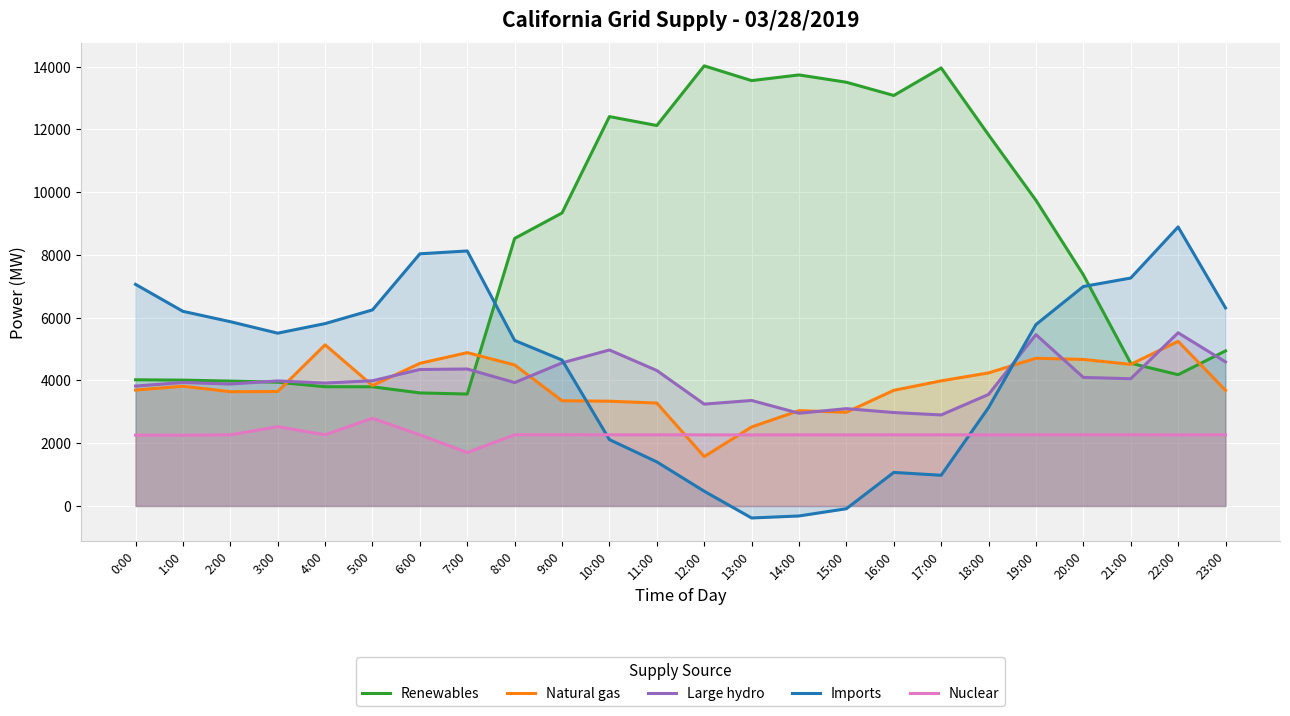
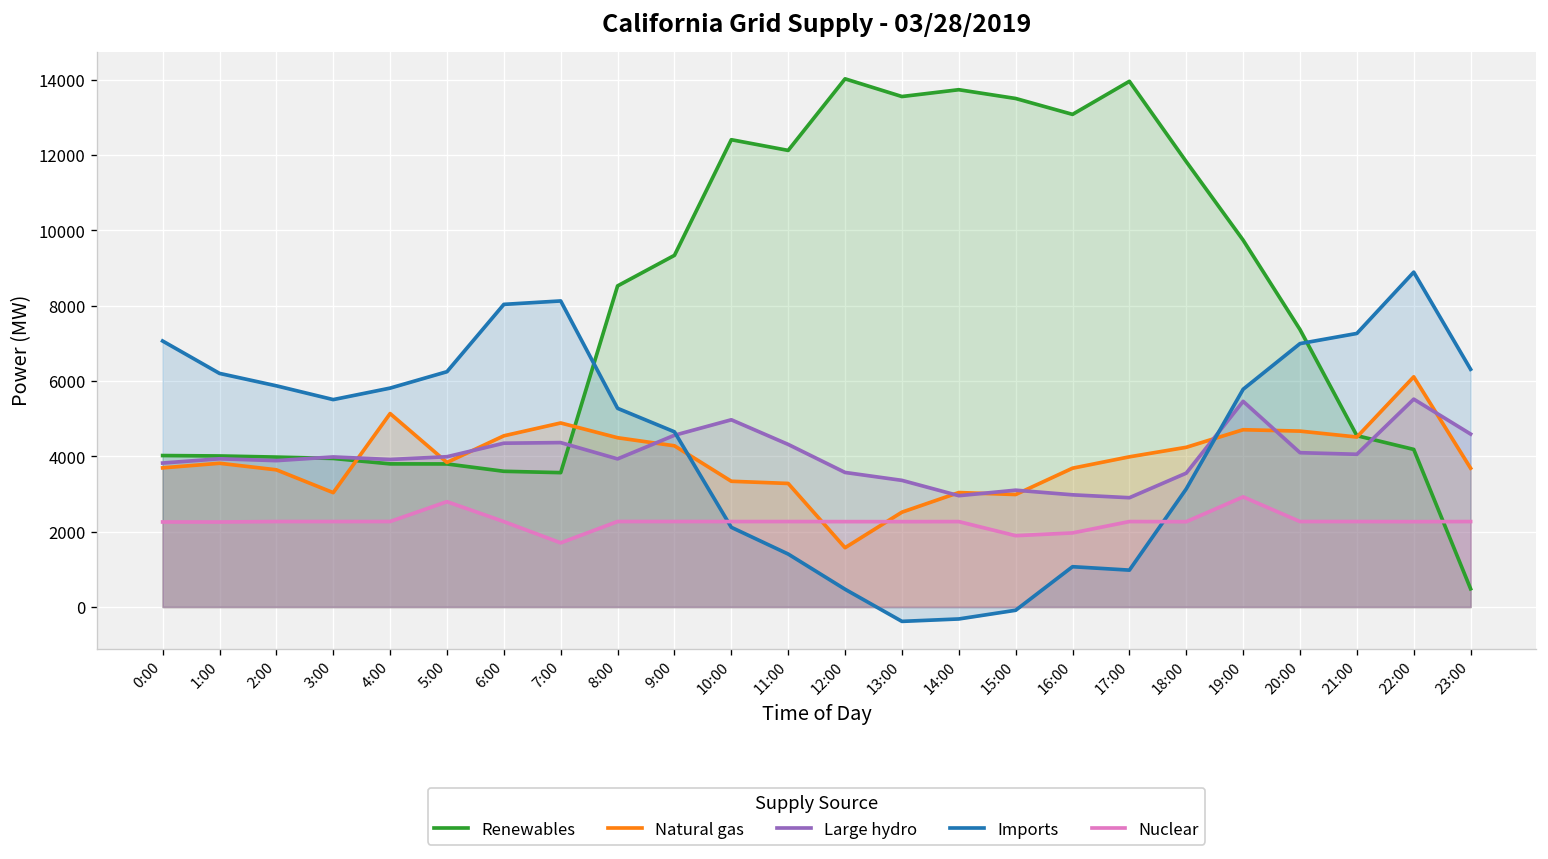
Natural gas, 3:00: 3600 -> 3000
Nuclear, 3:00: 2500 -> 2300
Natural gas, 9:00: 3400 -> 4300
Large hydro, 12:00: 3200 -> 3600
Nuclear, 15:00: 2300 -> 1900
Nuclear, 16:00: 2300 -> 2000
Nuclear, 19:00: 2300 -> 2900
Natural gas, 22:00: 5200 -> 6100
Renewables, 23:00: 4900 -> 500
